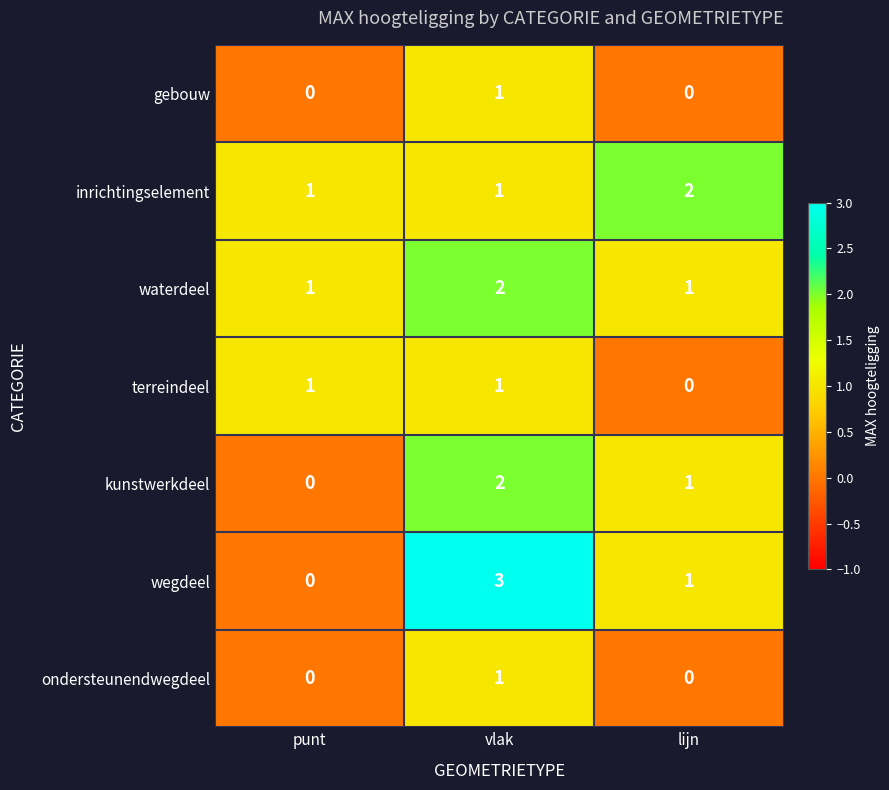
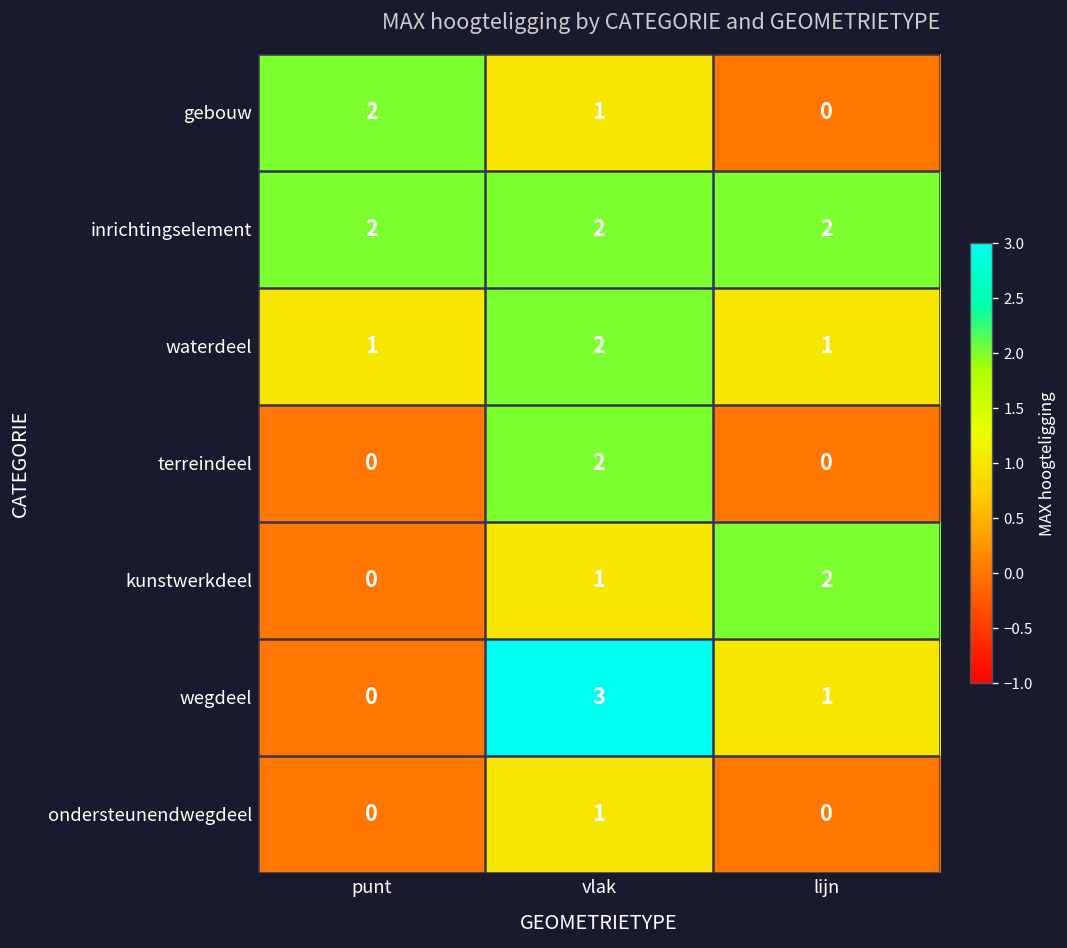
gebouw, punt: 0 -> 2
inrichtingselement, punt: 1 -> 2
inrichtingselement, vlak: 1 -> 2
terreindeel, punt: 1 -> 0
terreindeel, vlak: 1 -> 2
kunstwerkdeel, vlak: 2 -> 1
kunstwerkdeel, lijn: 1 -> 2
